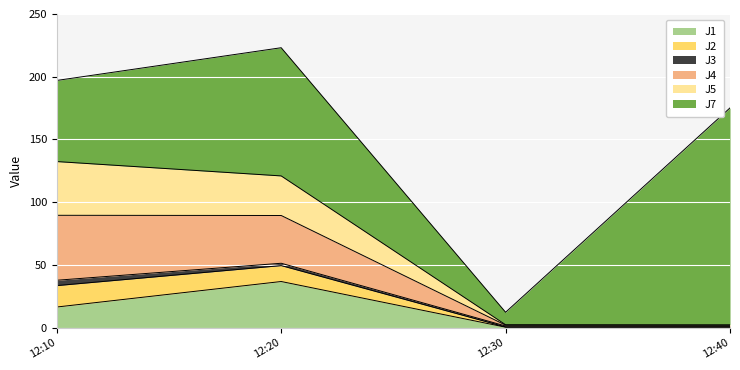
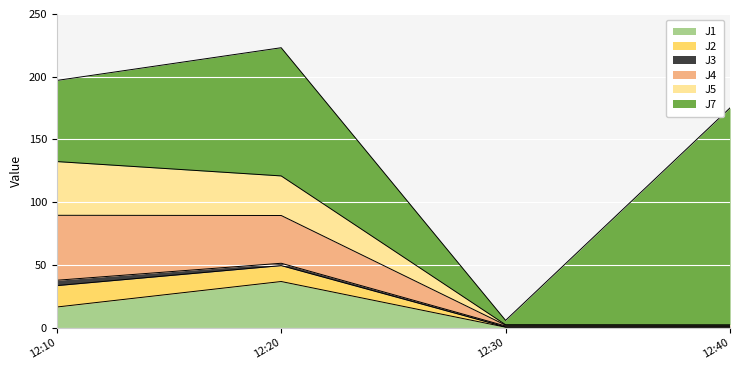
J7, 12:30: 10 -> 3
